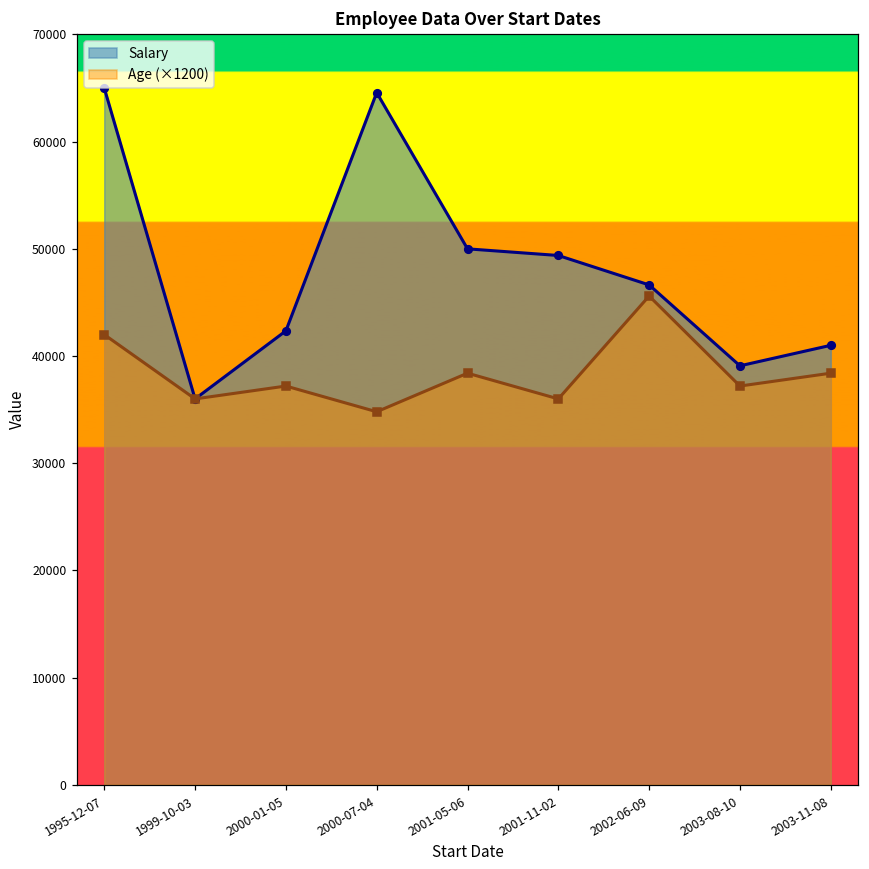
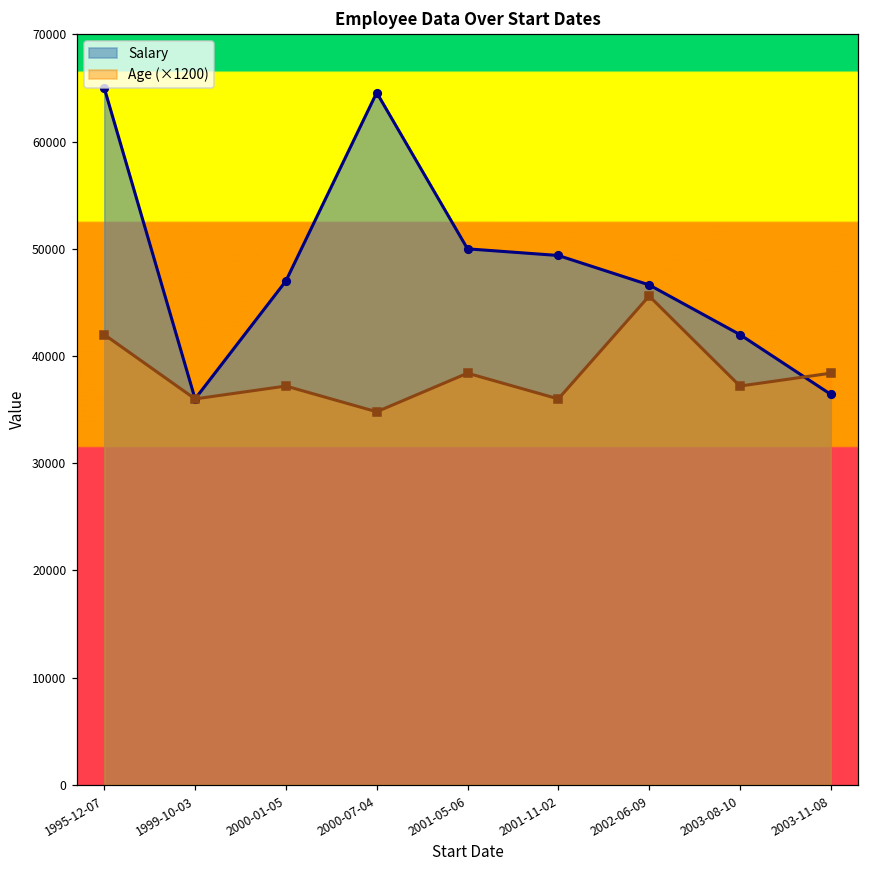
Salary, 2000-01-05: 42000 -> 47000
Salary, 2003-08-10: 39000 -> 42000
Salary, 2003-11-08: 41000 -> 36000
